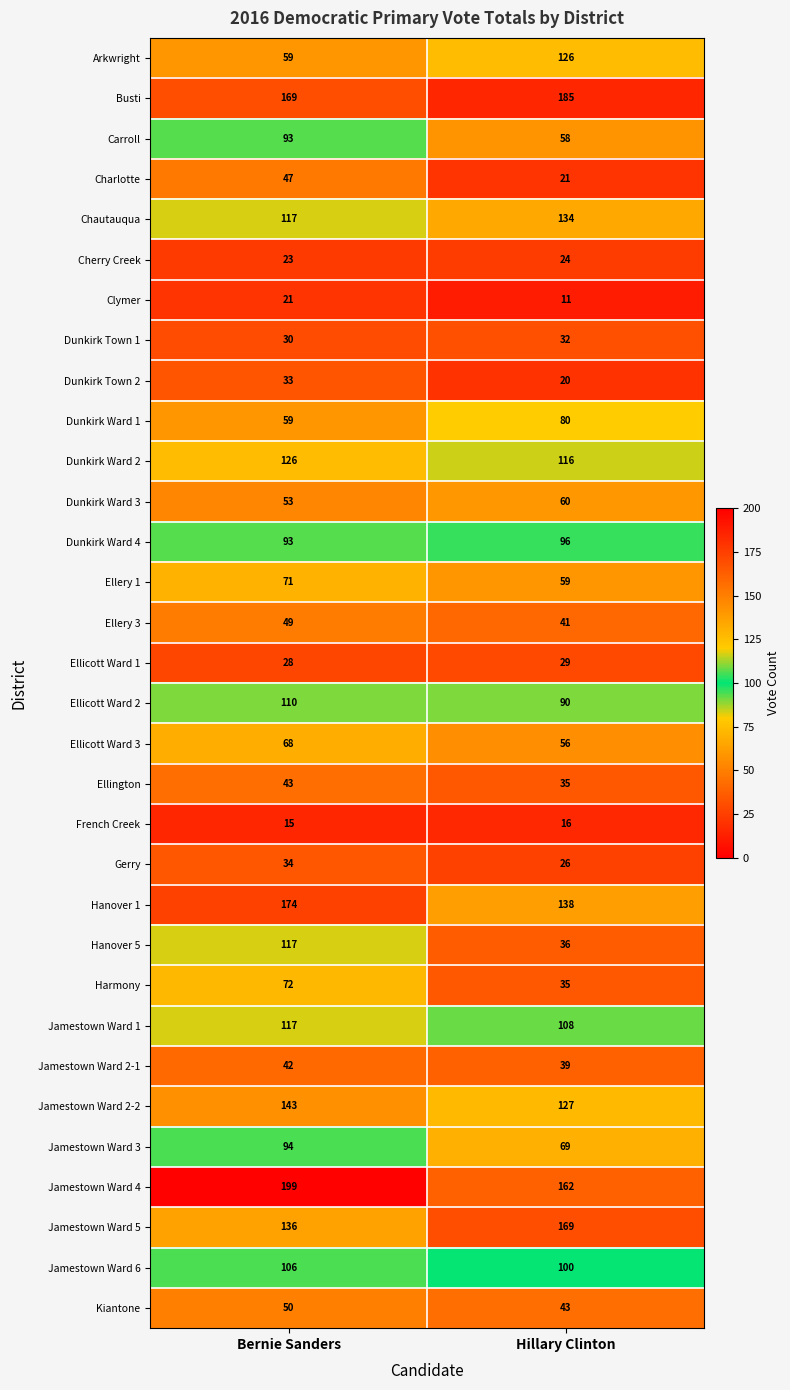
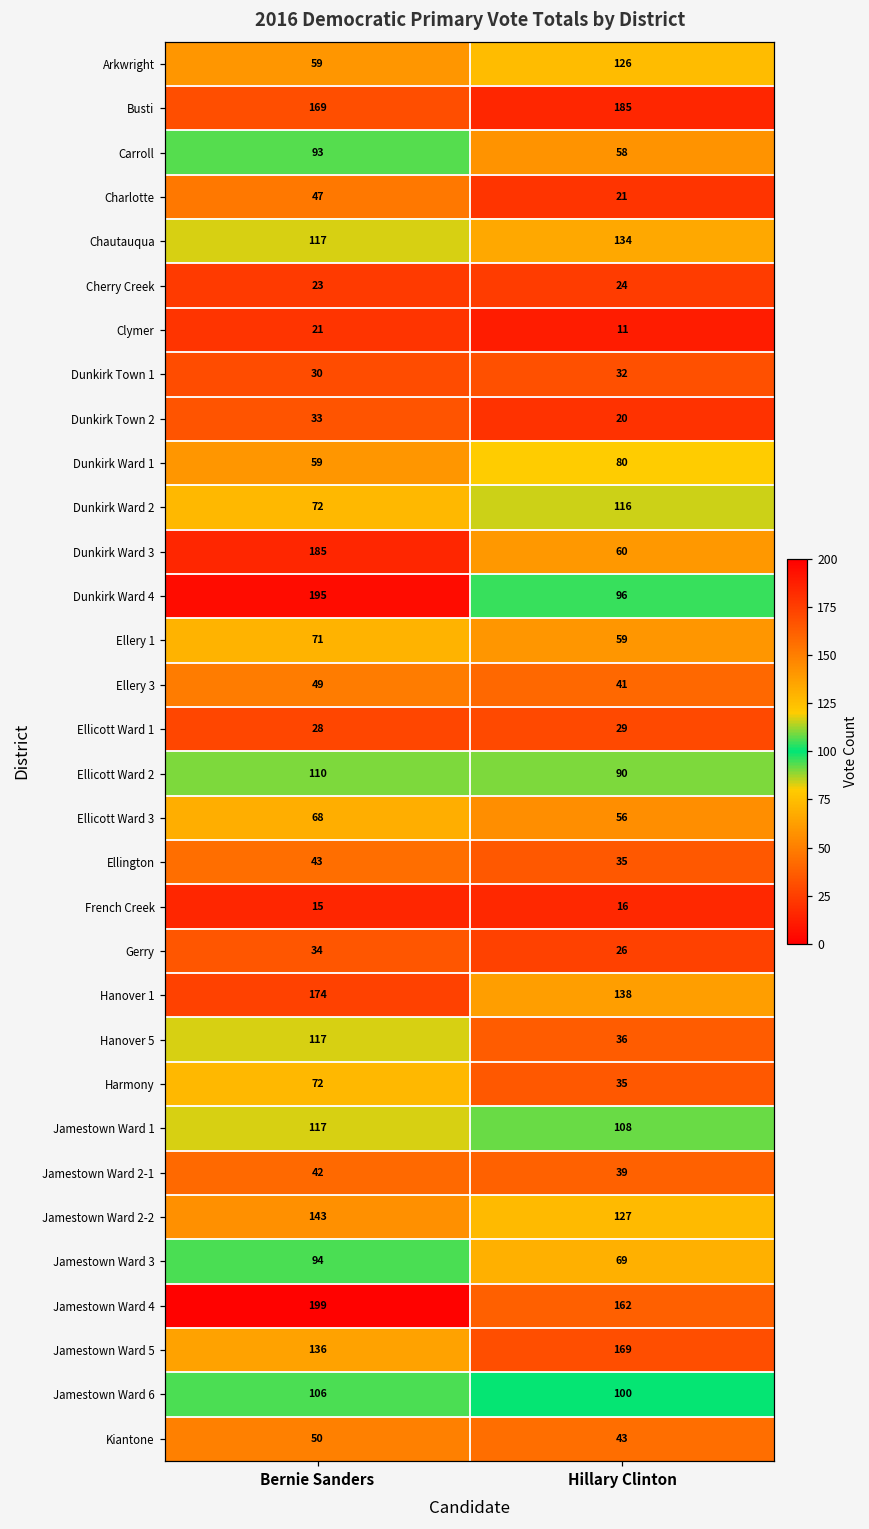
Dunkirk Ward 2, Bernie Sanders: 126 -> 72
Dunkirk Ward 3, Bernie Sanders: 53 -> 185
Dunkirk Ward 4, Bernie Sanders: 93 -> 195
